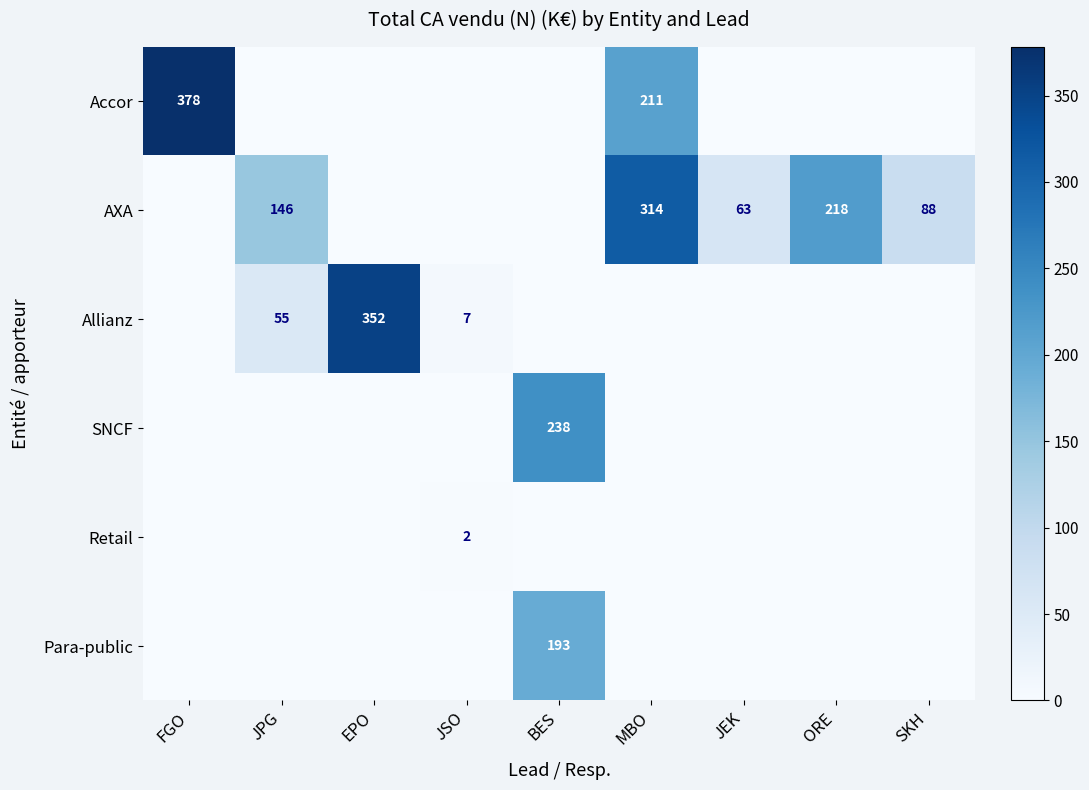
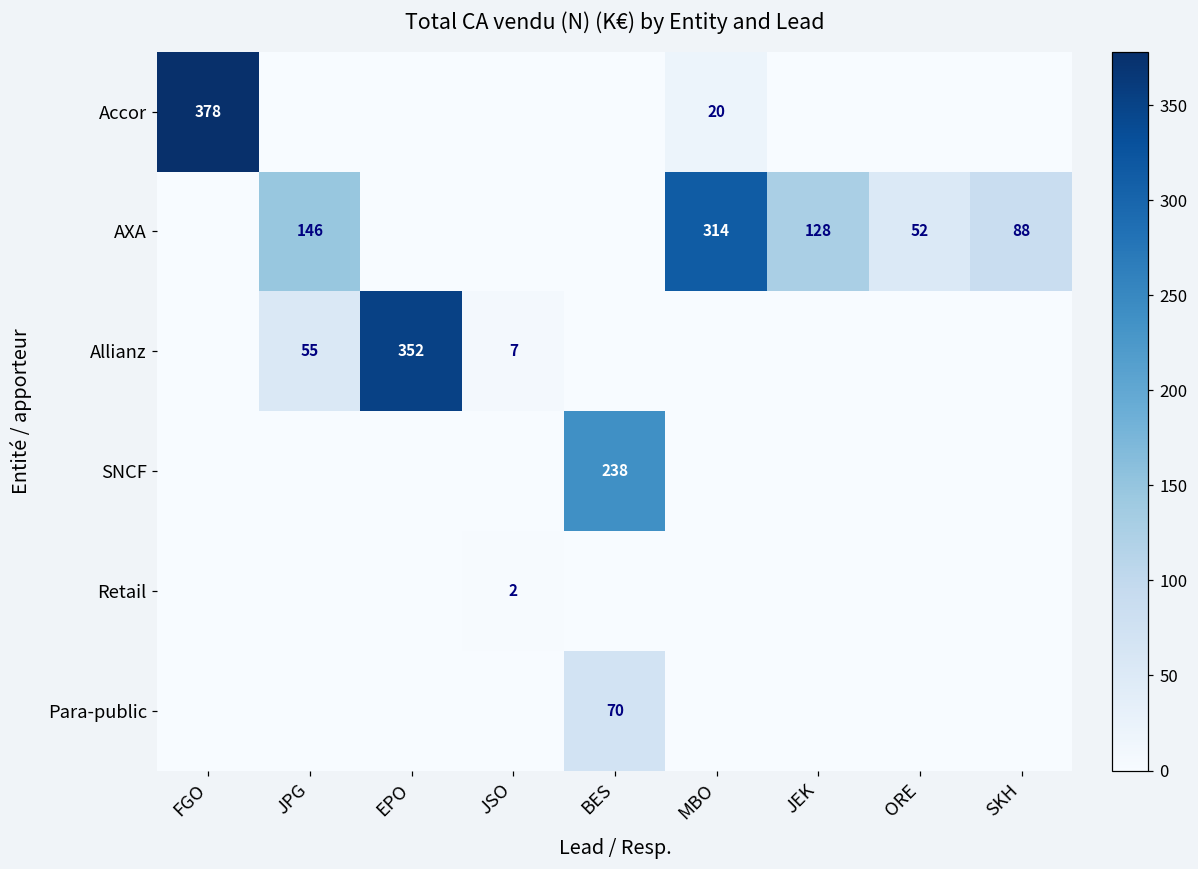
Accor, MBO: 211 -> 20
AXA, JEK: 63 -> 128
AXA, ORE: 218 -> 52
Para-public, BES: 193 -> 70
